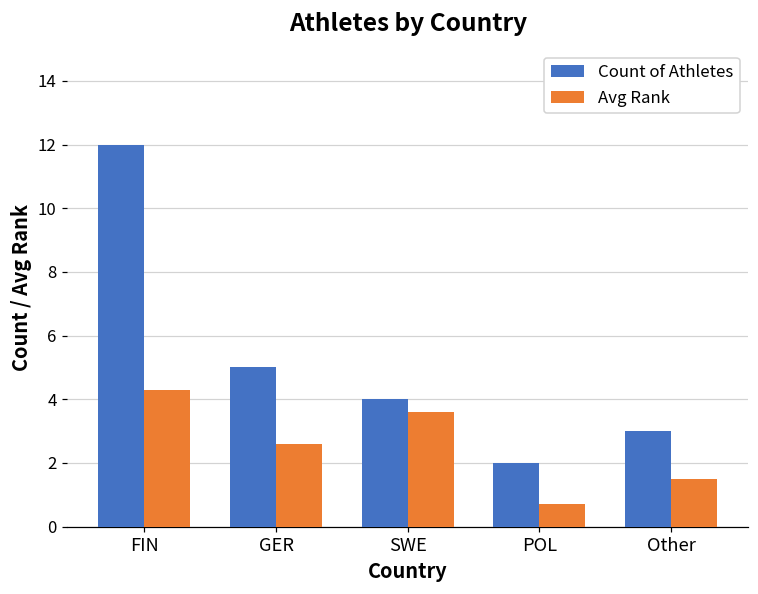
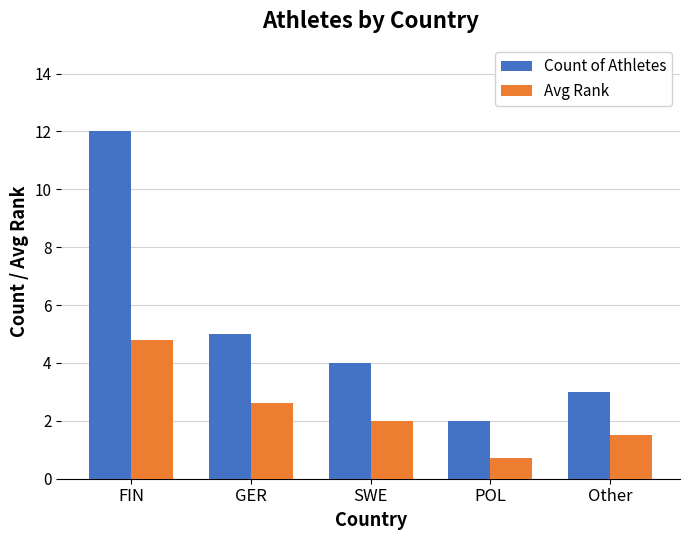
Avg Rank, FIN: 4.3 -> 4.8
Avg Rank, SWE: 3.6 -> 2.0
